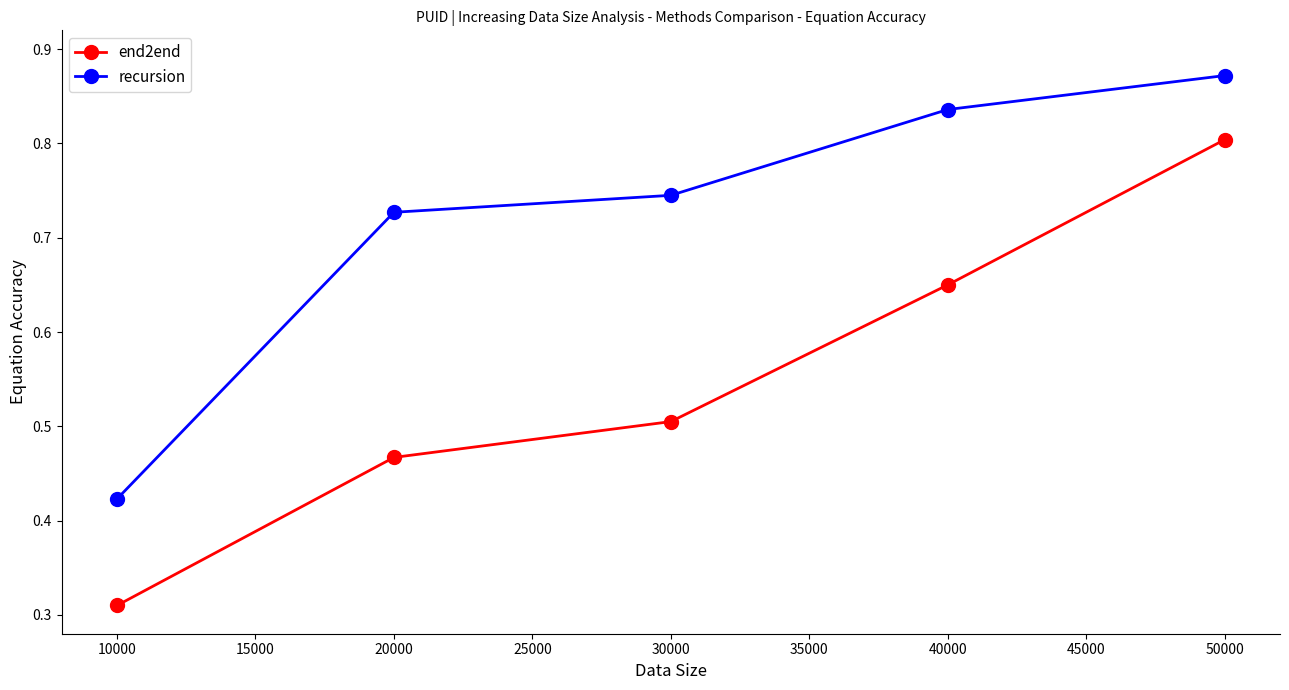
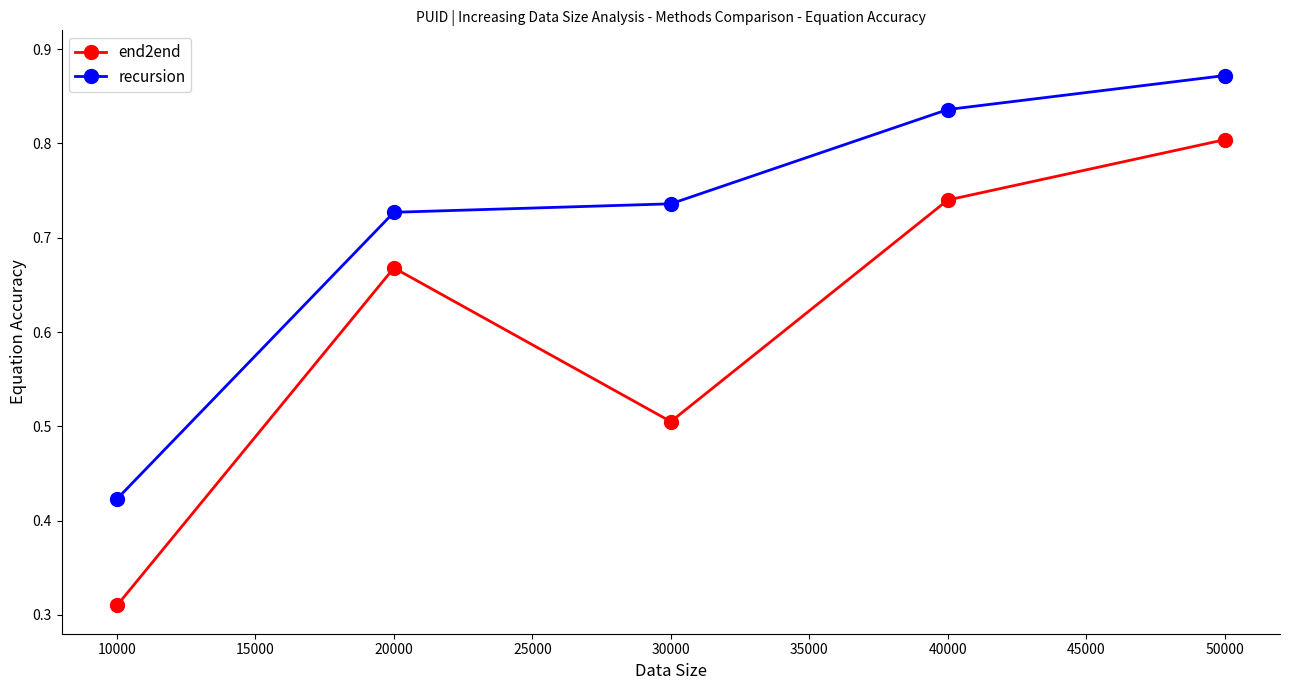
end2end, 20000: 0.47 -> 0.67
recursion, 30000: 0.75 -> 0.74
end2end, 40000: 0.65 -> 0.74
